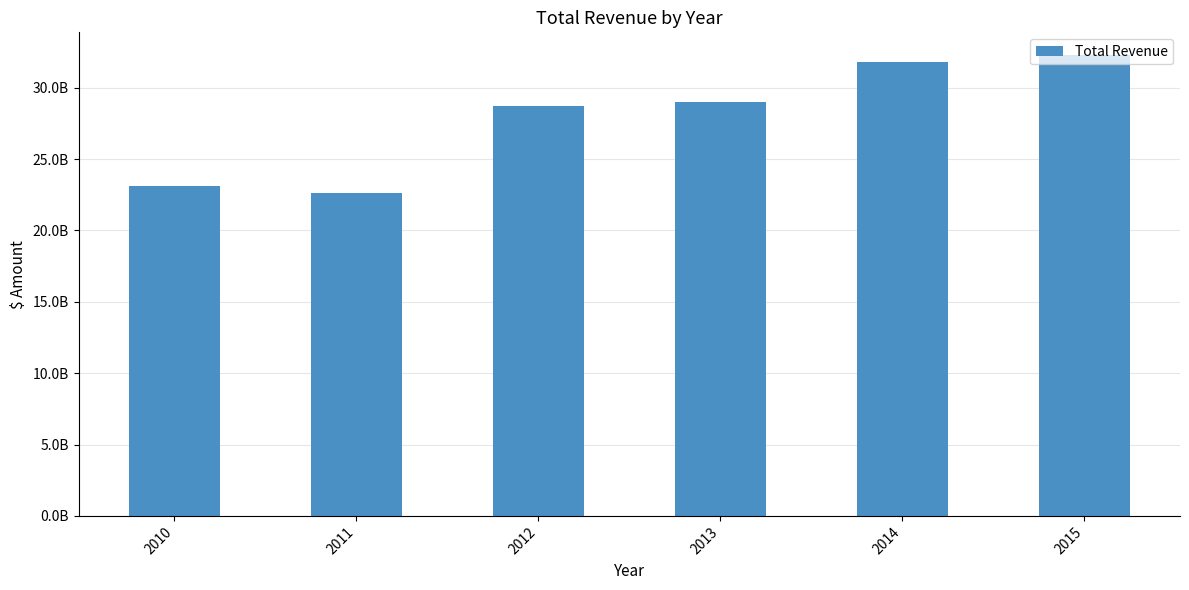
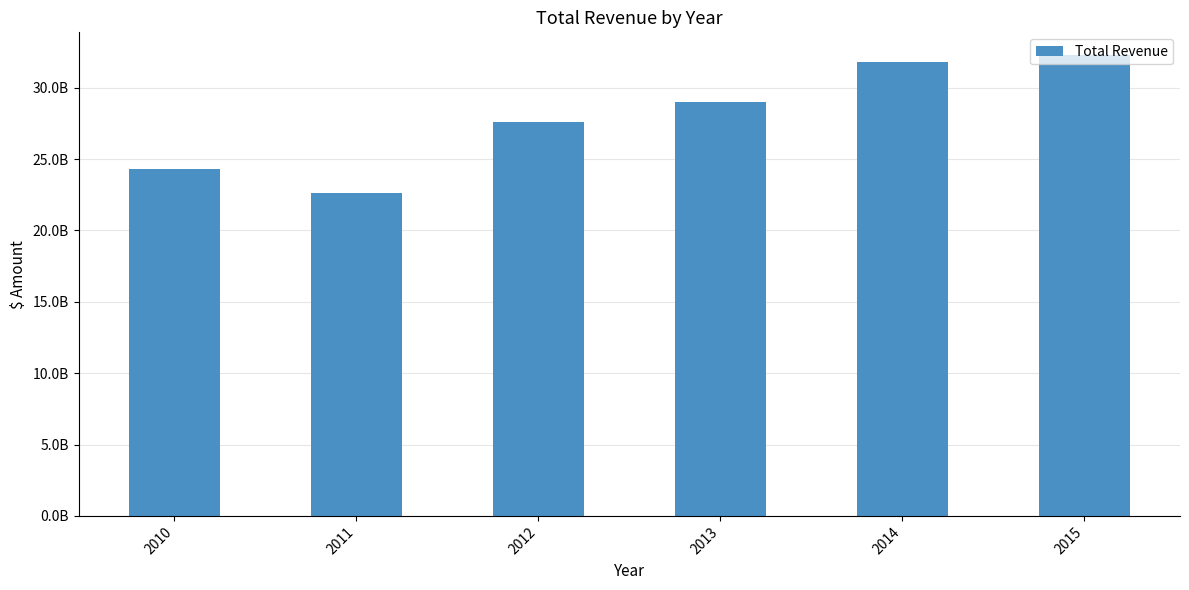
2010: 23100000000 -> 24300000000
2012: 28700000000 -> 27600000000
